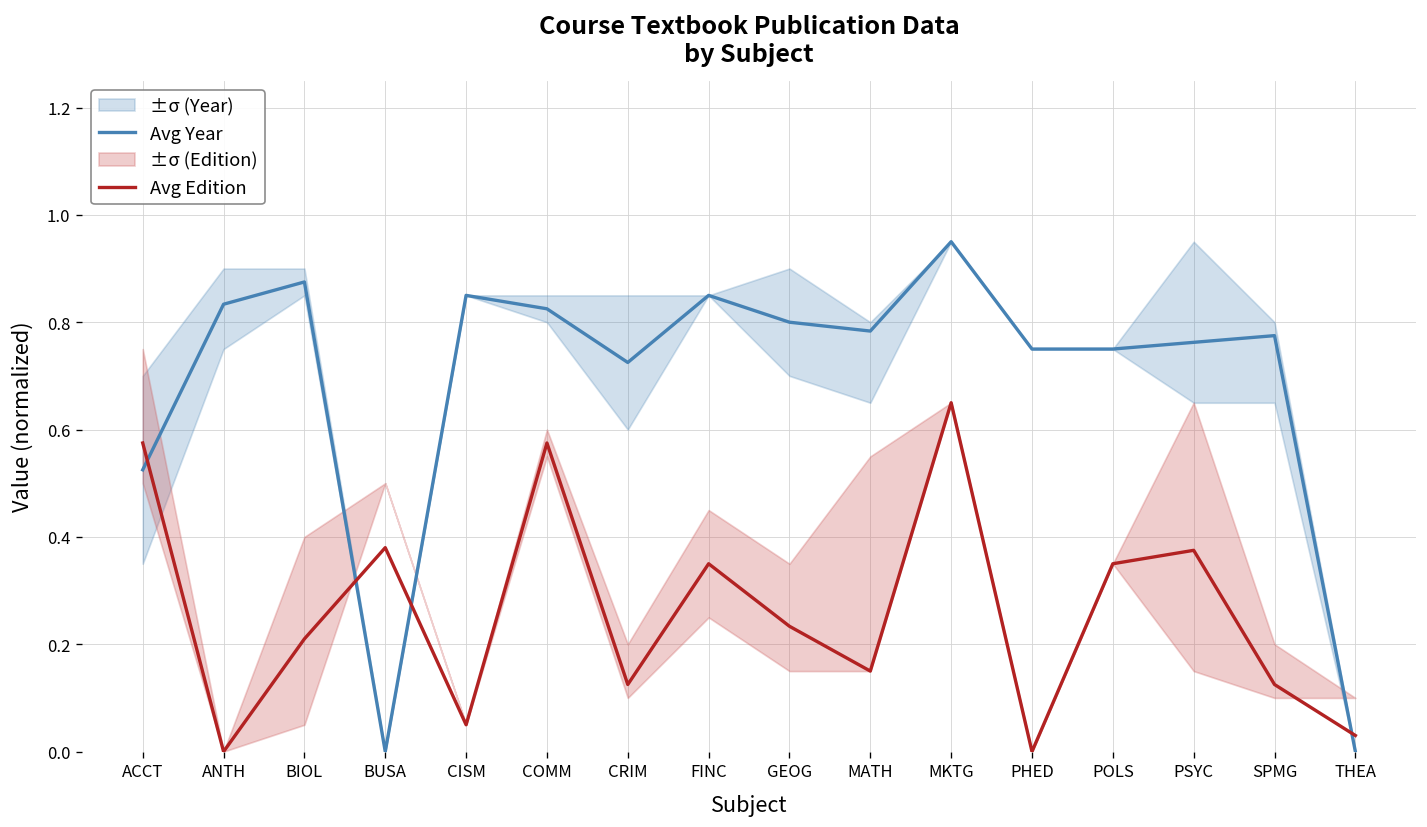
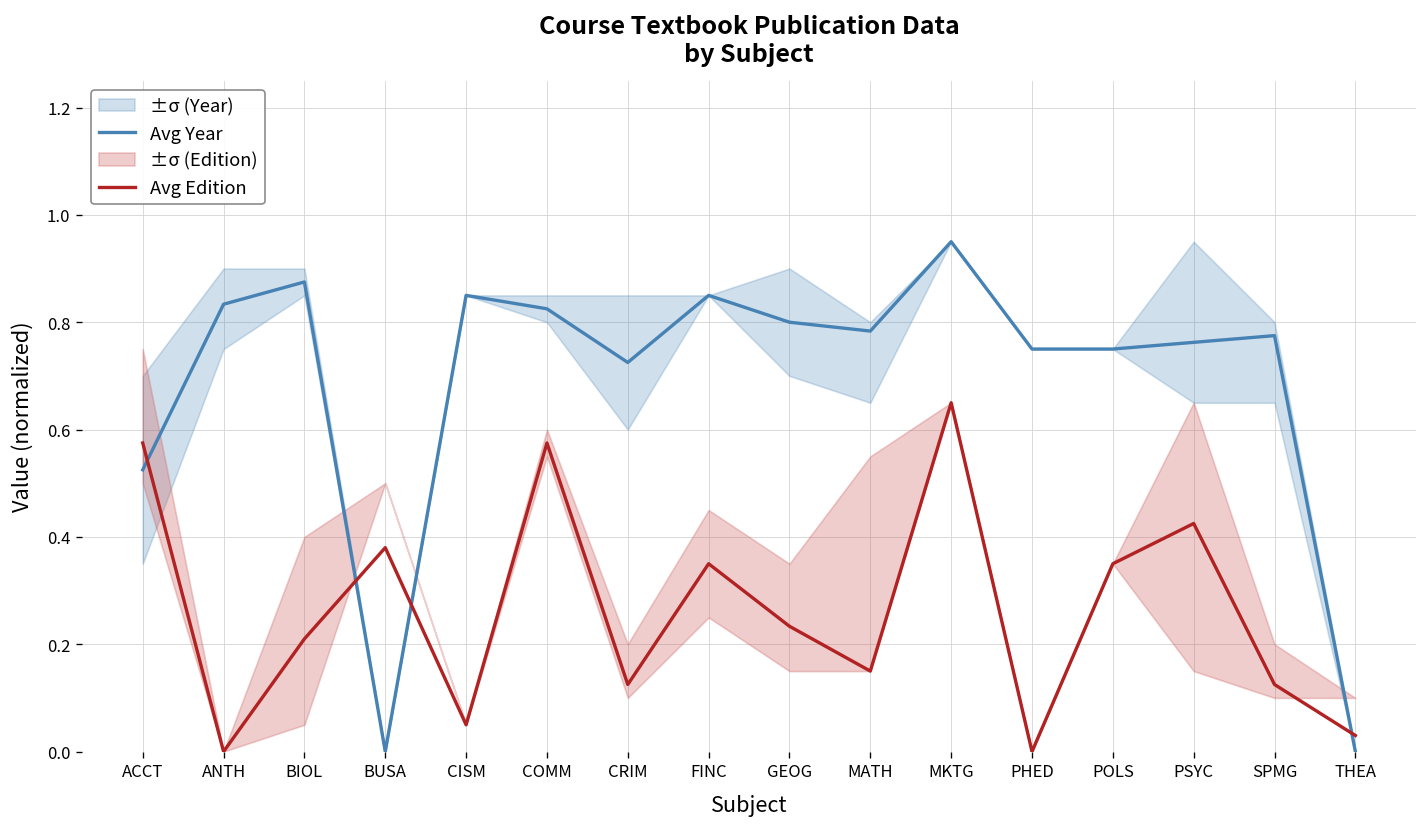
Avg Edition, PSYC: 0.38 -> 0.43
